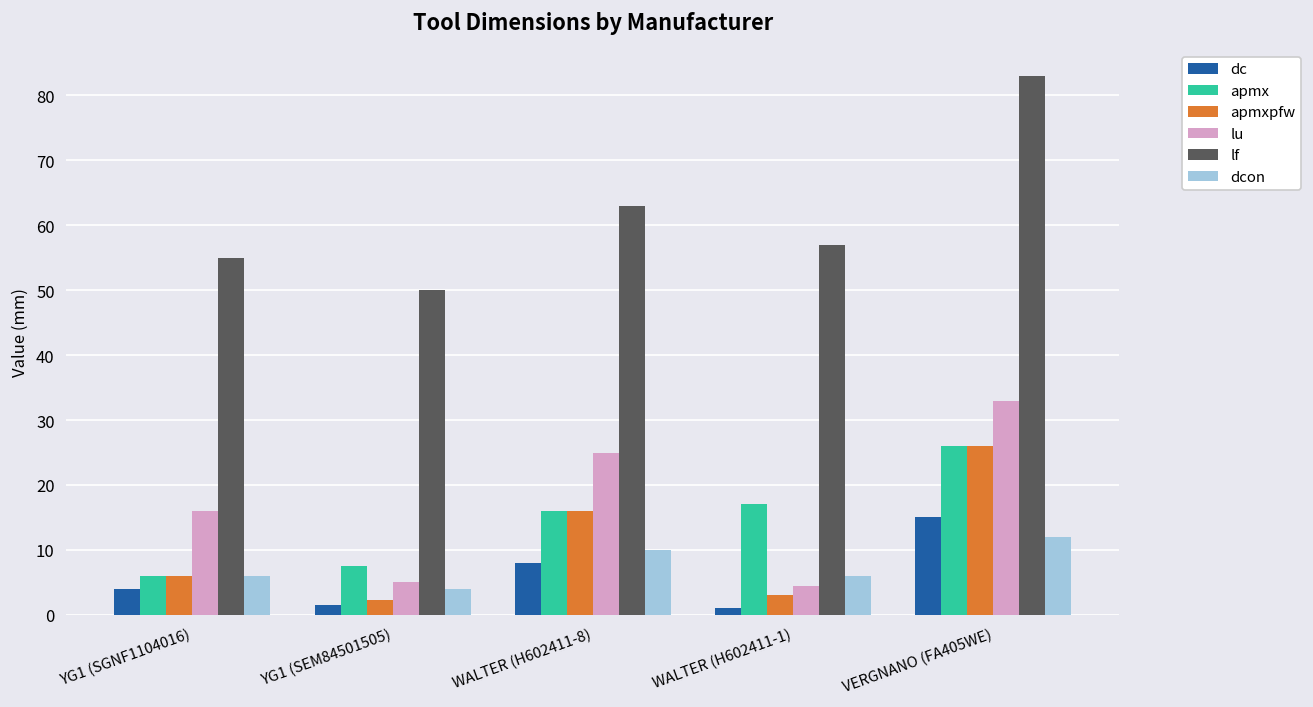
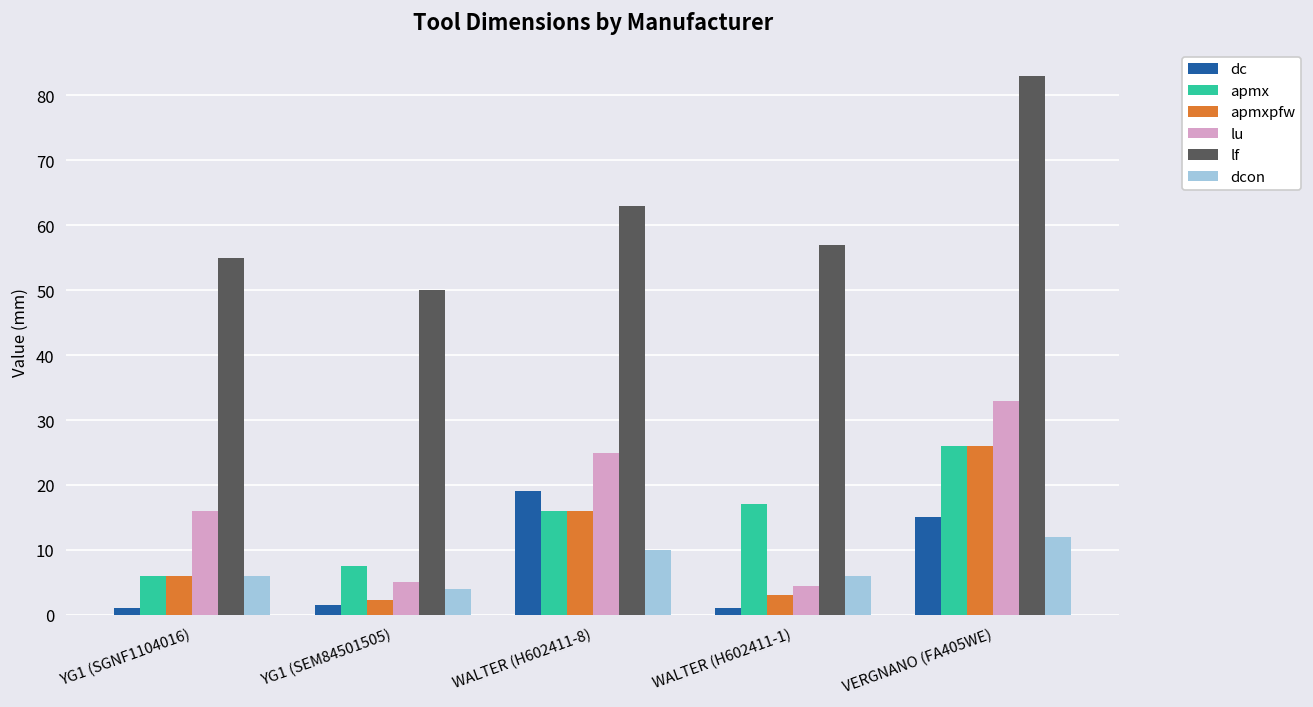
dc, YG1 (SGNF1104016): 4 -> 1
dc, WALTER (H602411-8): 8 -> 19
